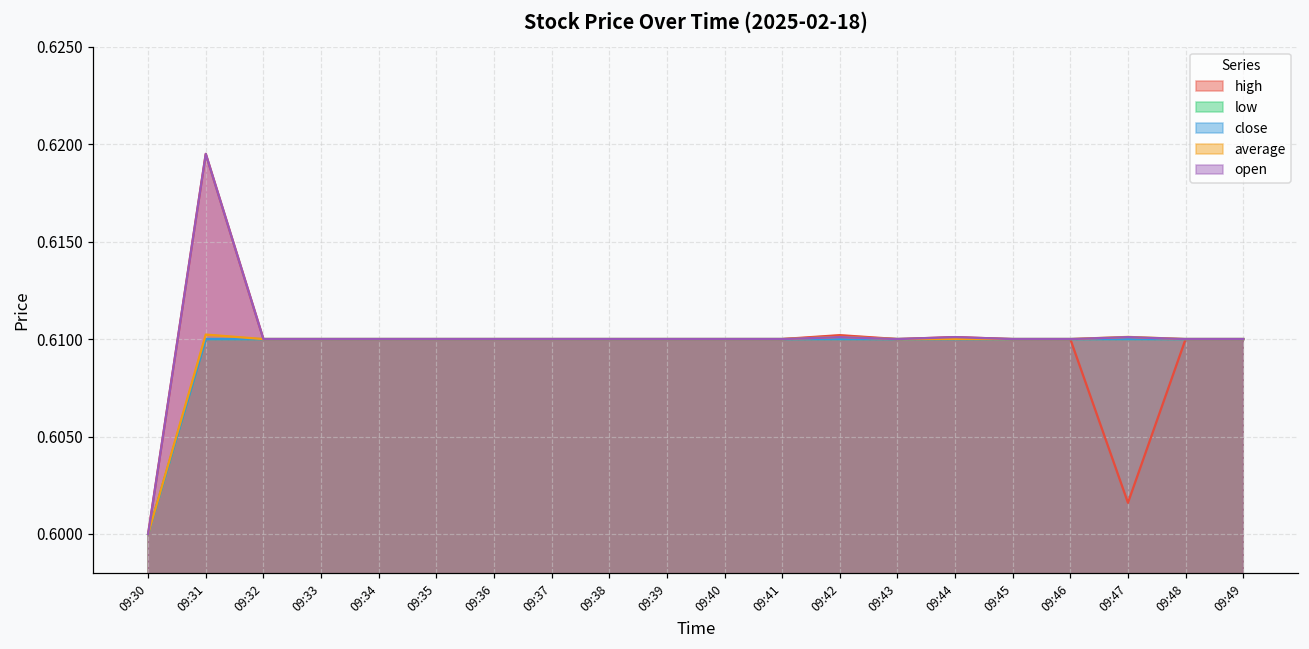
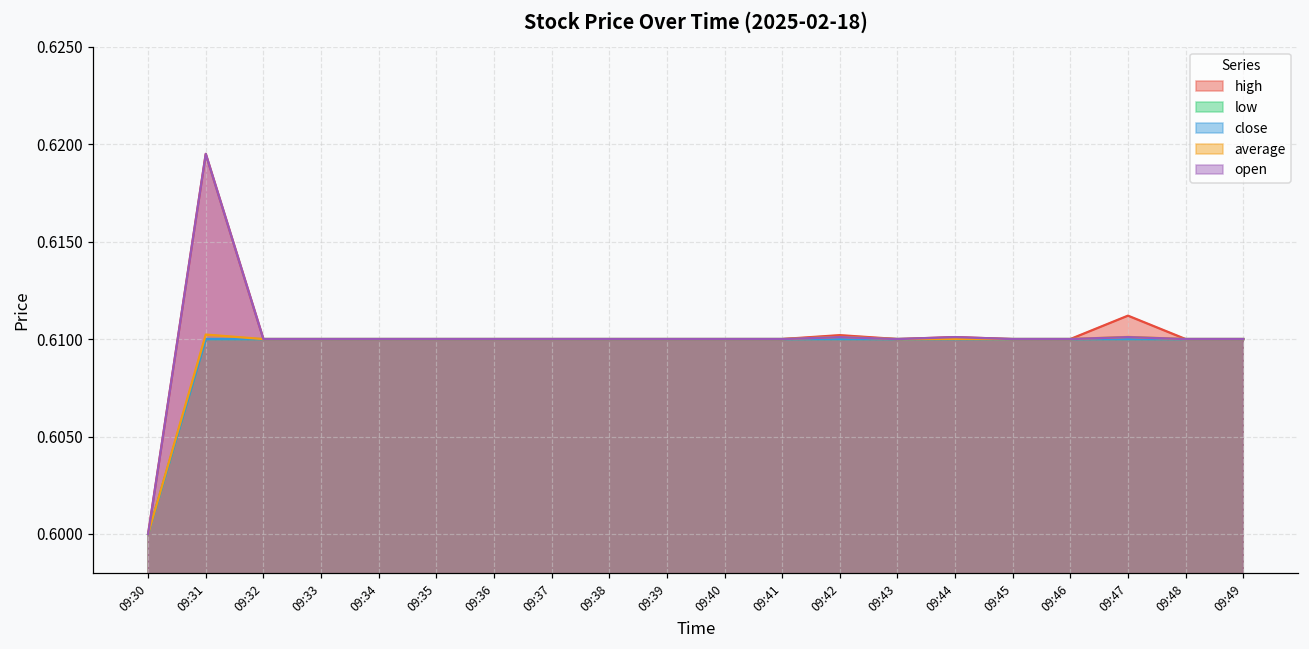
high, 09:47: 0.6016 -> 0.6112
